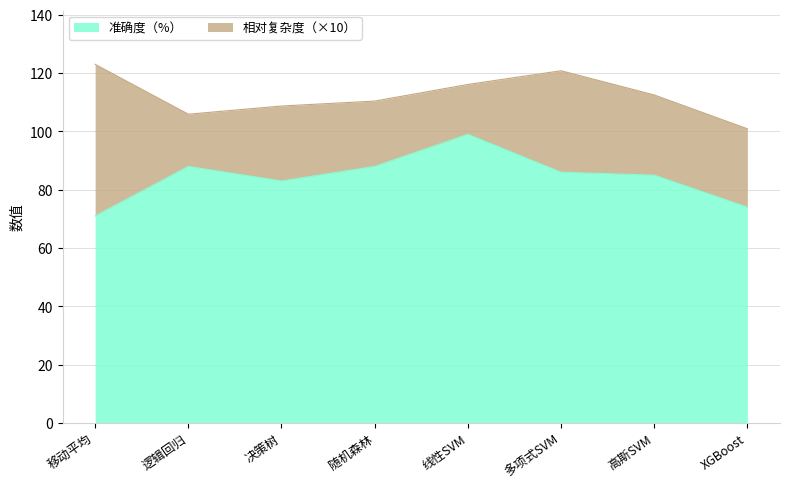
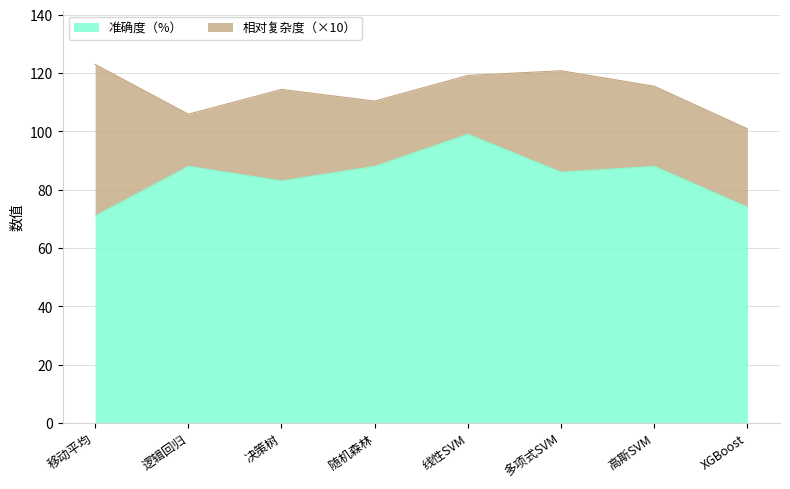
相对复杂度（×10）, 决策树: 26 -> 31
相对复杂度（×10）, 线性SVM: 17 -> 20
准确度（%）, 高斯SVM: 85 -> 88
